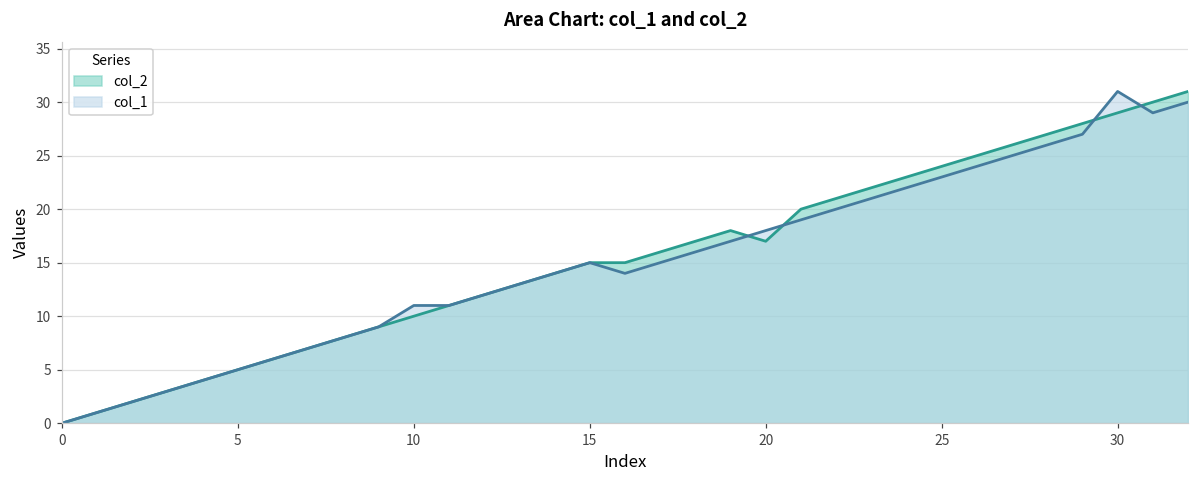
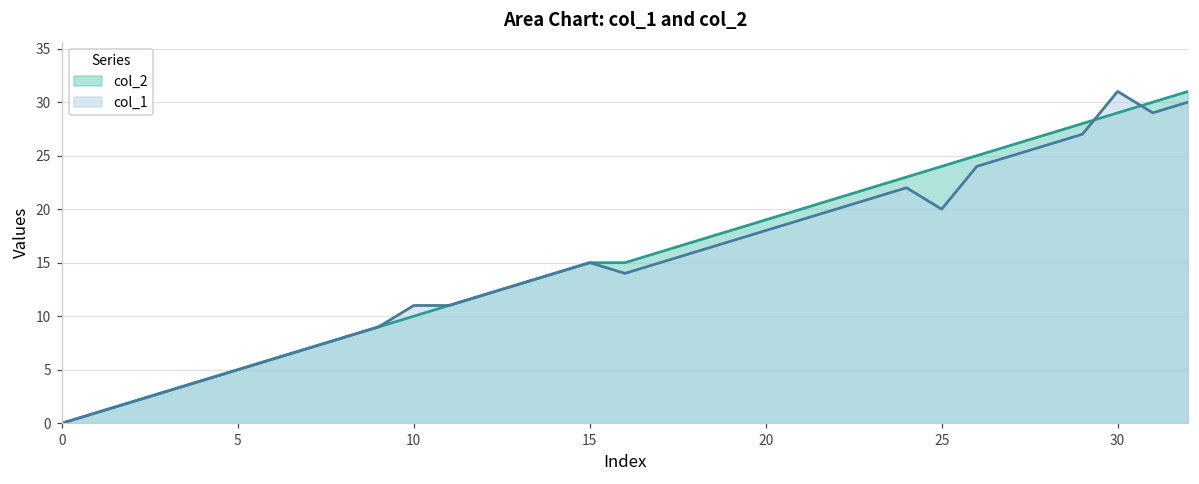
col_2, 20: 17 -> 19
col_1, 25: 23 -> 20
